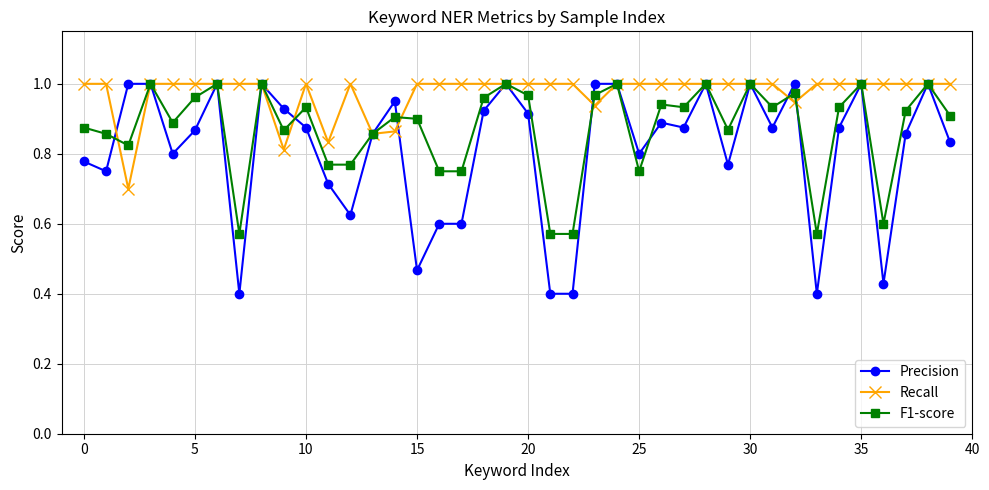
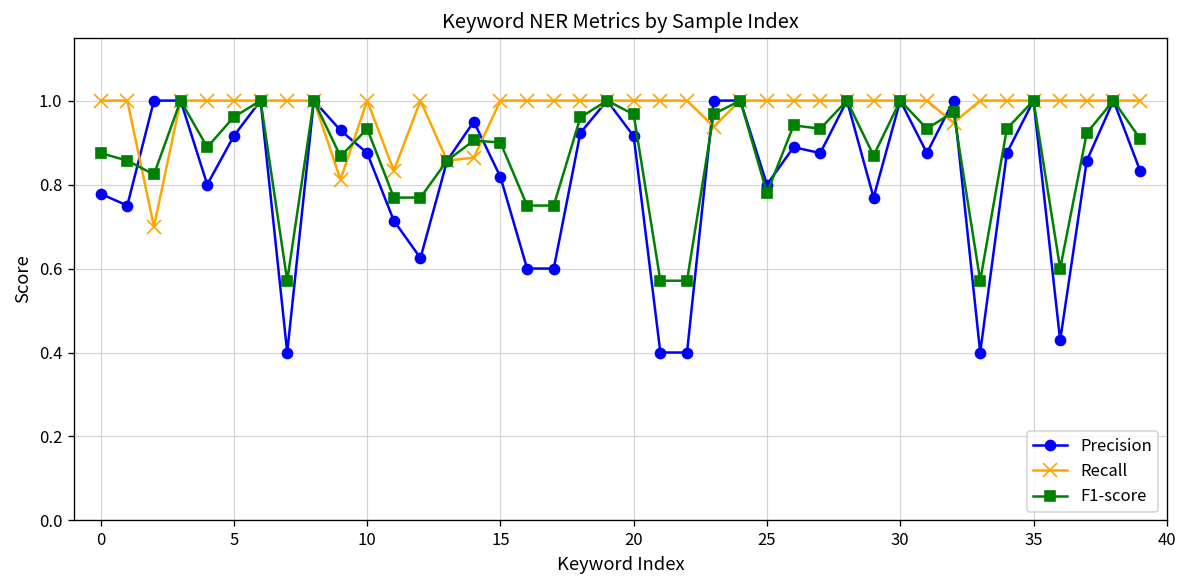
Precision, 5: 0.87 -> 0.92
Precision, 15: 0.47 -> 0.82
F1-score, 25: 0.75 -> 0.78
